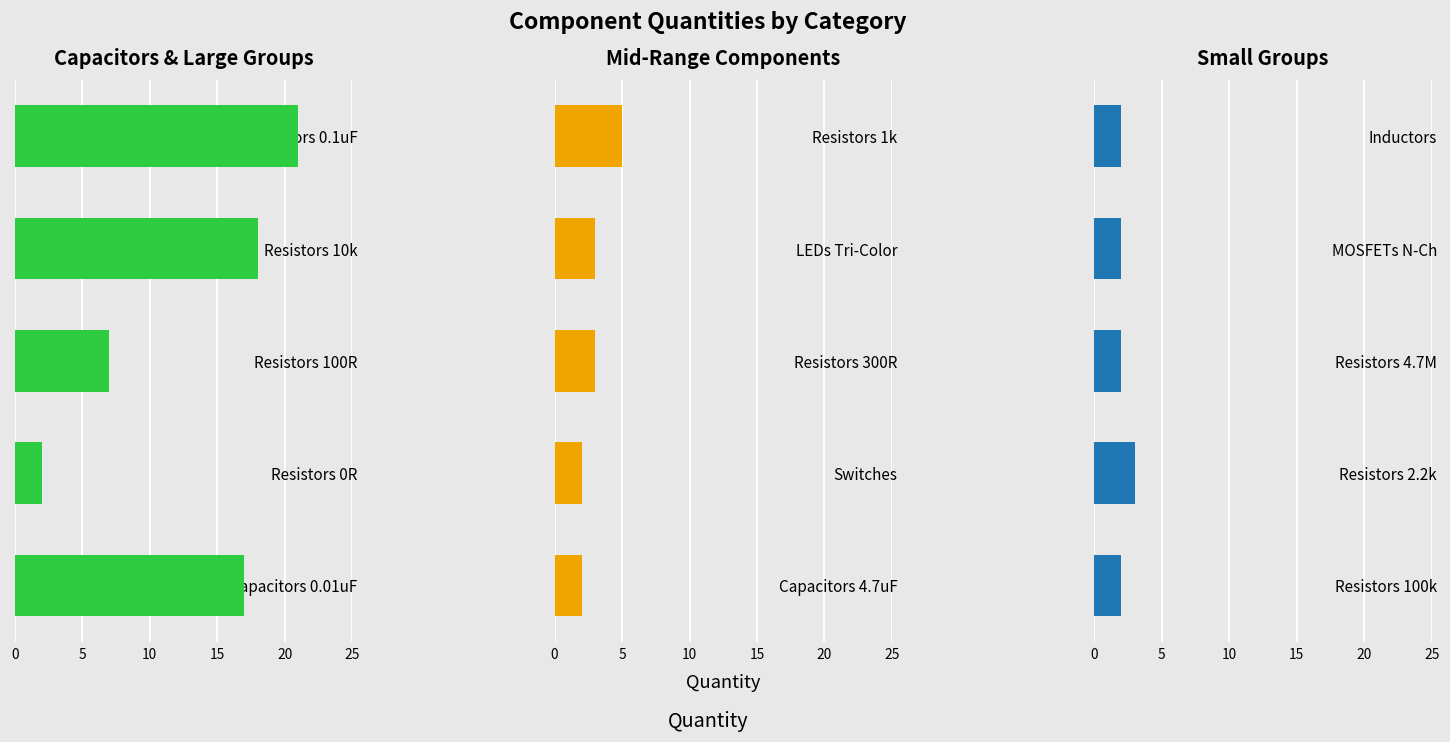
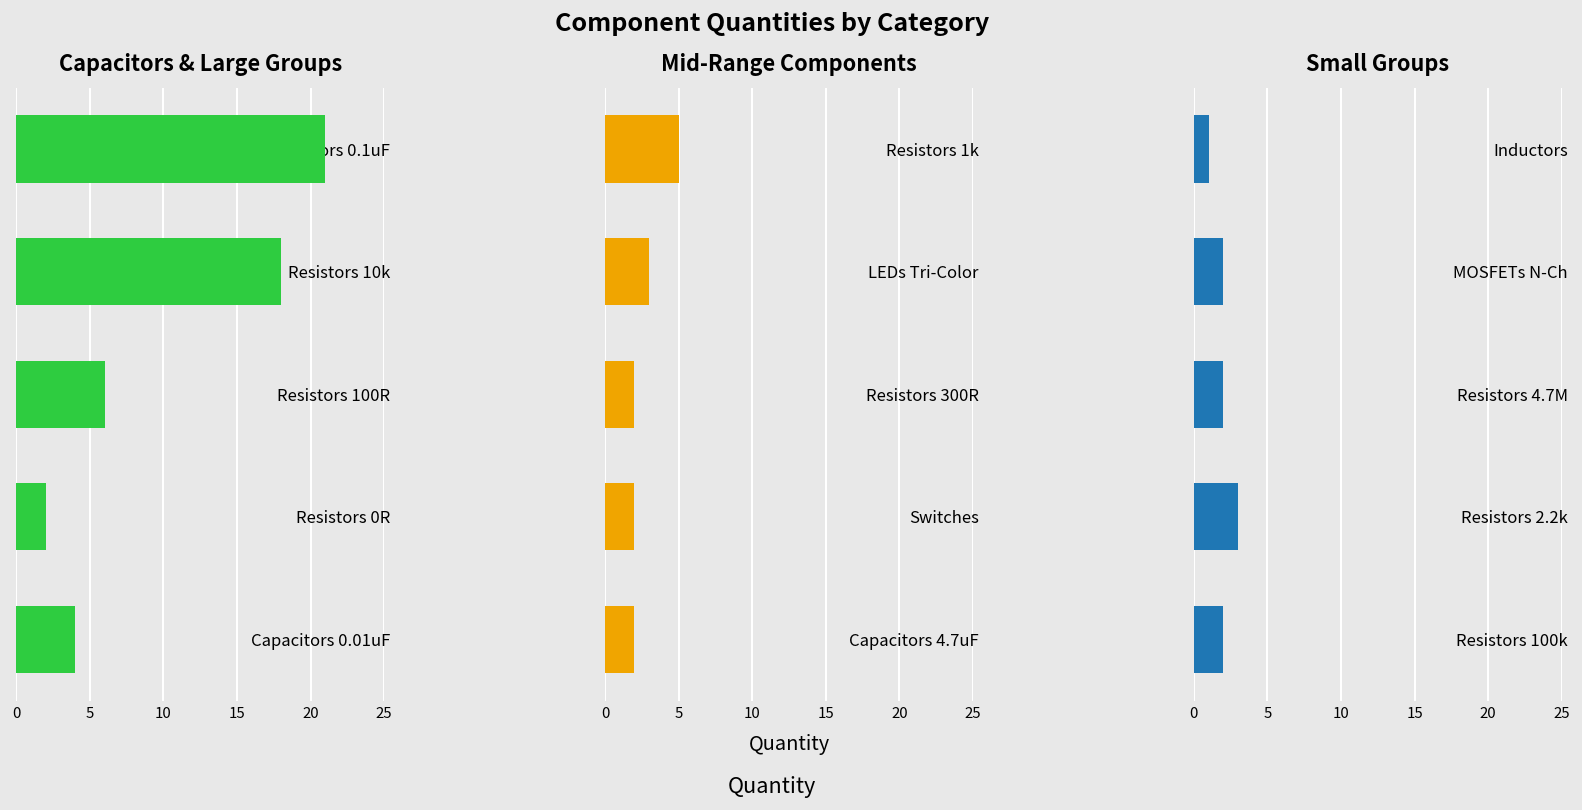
Capacitors & Large Groups, Resistors 100R: 7 -> 6
Capacitors & Large Groups, Capacitors 0.01uF: 17 -> 4
Mid-Range Components, Resistors 300R: 3 -> 2
Small Groups, Inductors: 2 -> 1
